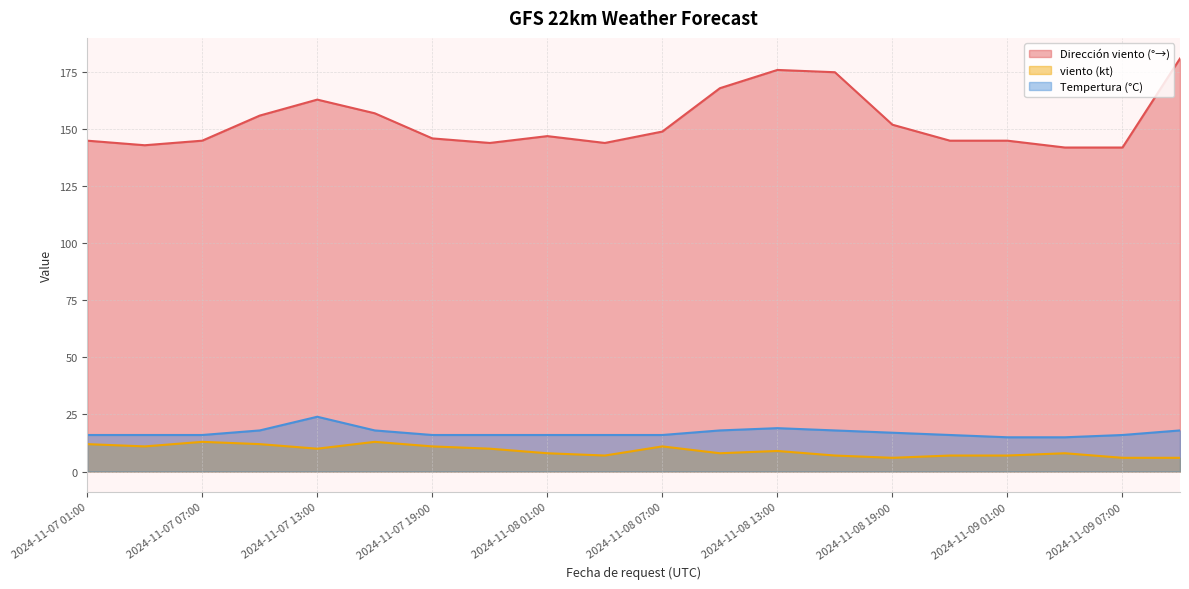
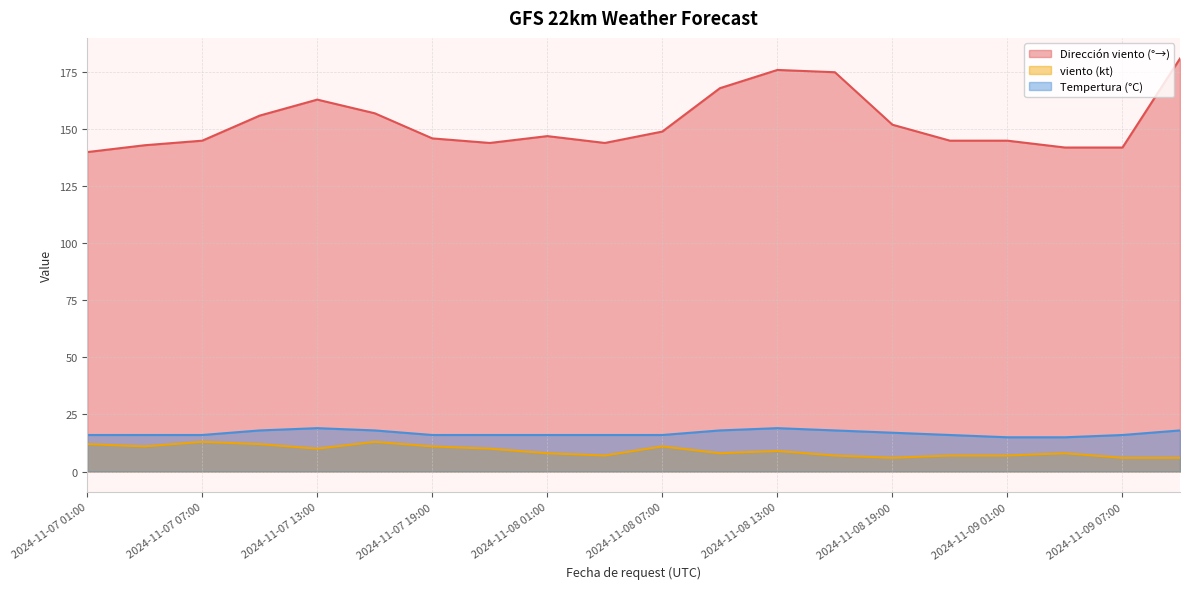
Dirección viento (°→), 2024-11-07 01:00: 145 -> 140
Tempertura (°C), 2024-11-07 13:00: 24 -> 19
